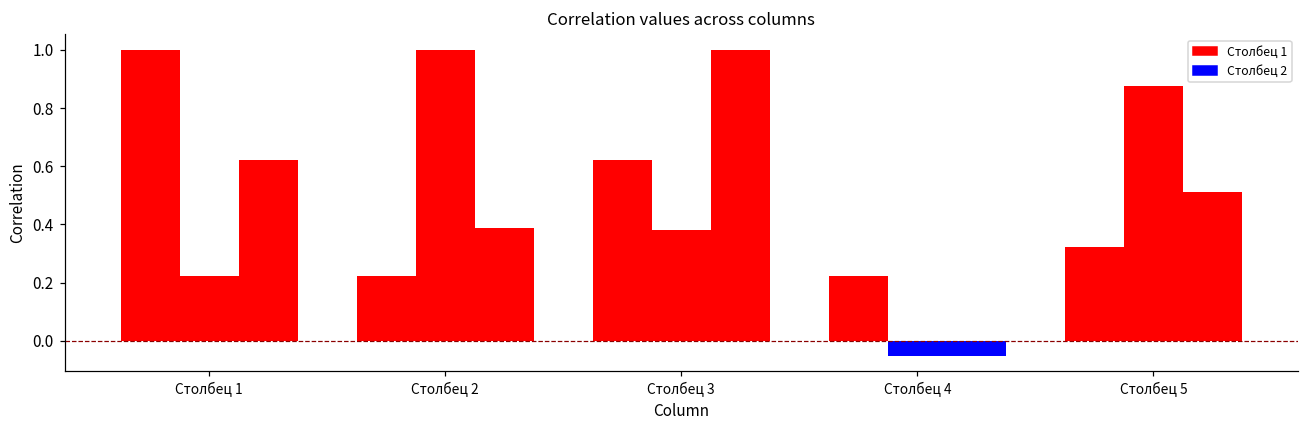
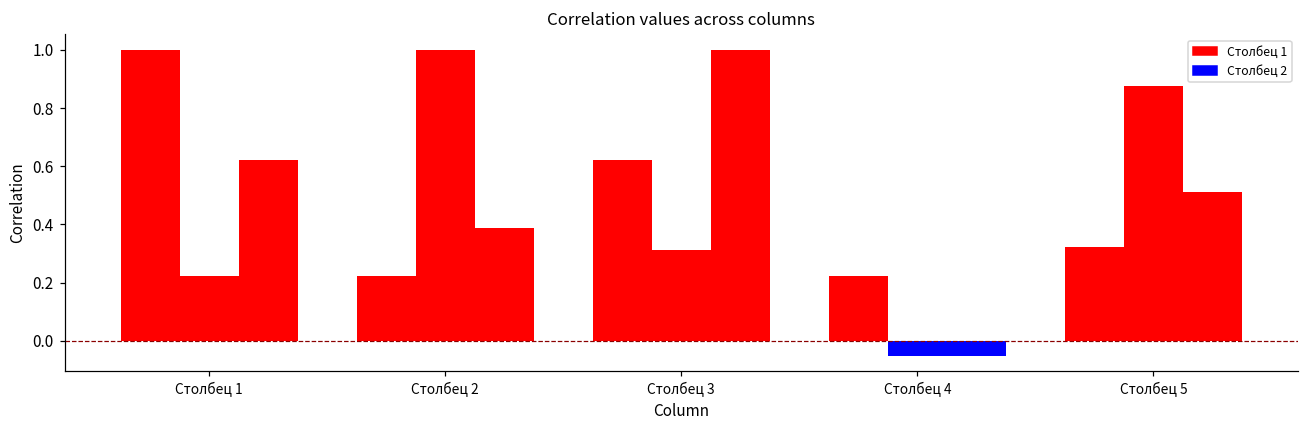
Столбец 3: 0.38 -> 0.31
